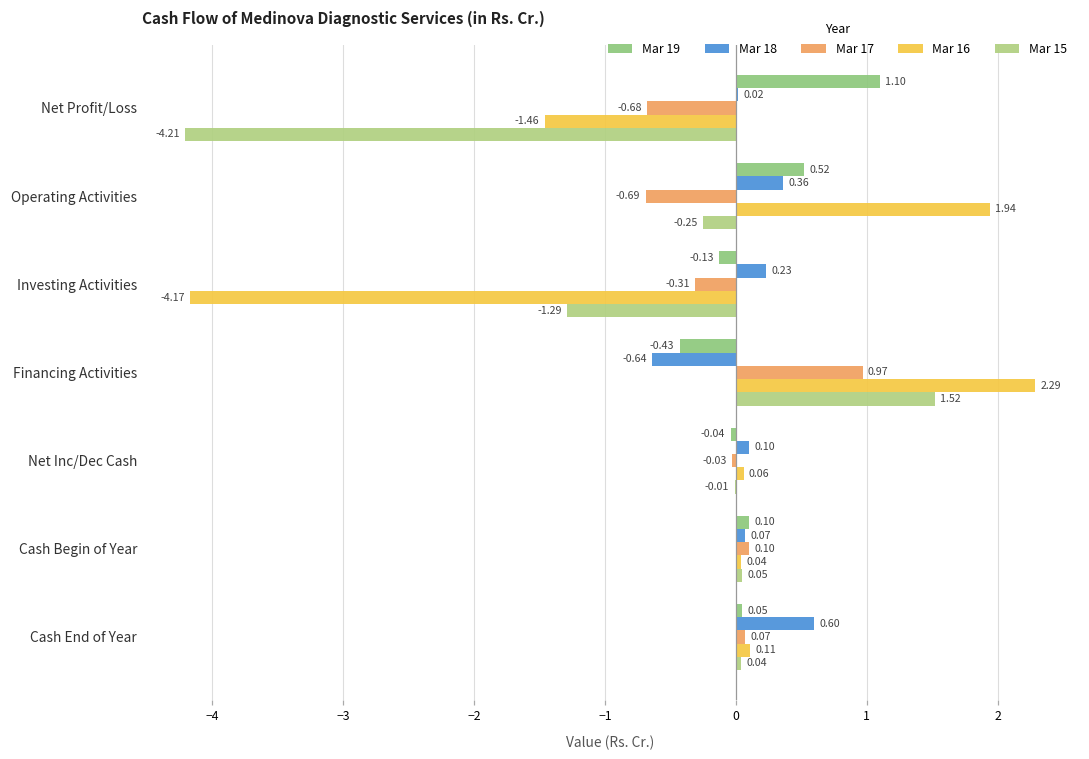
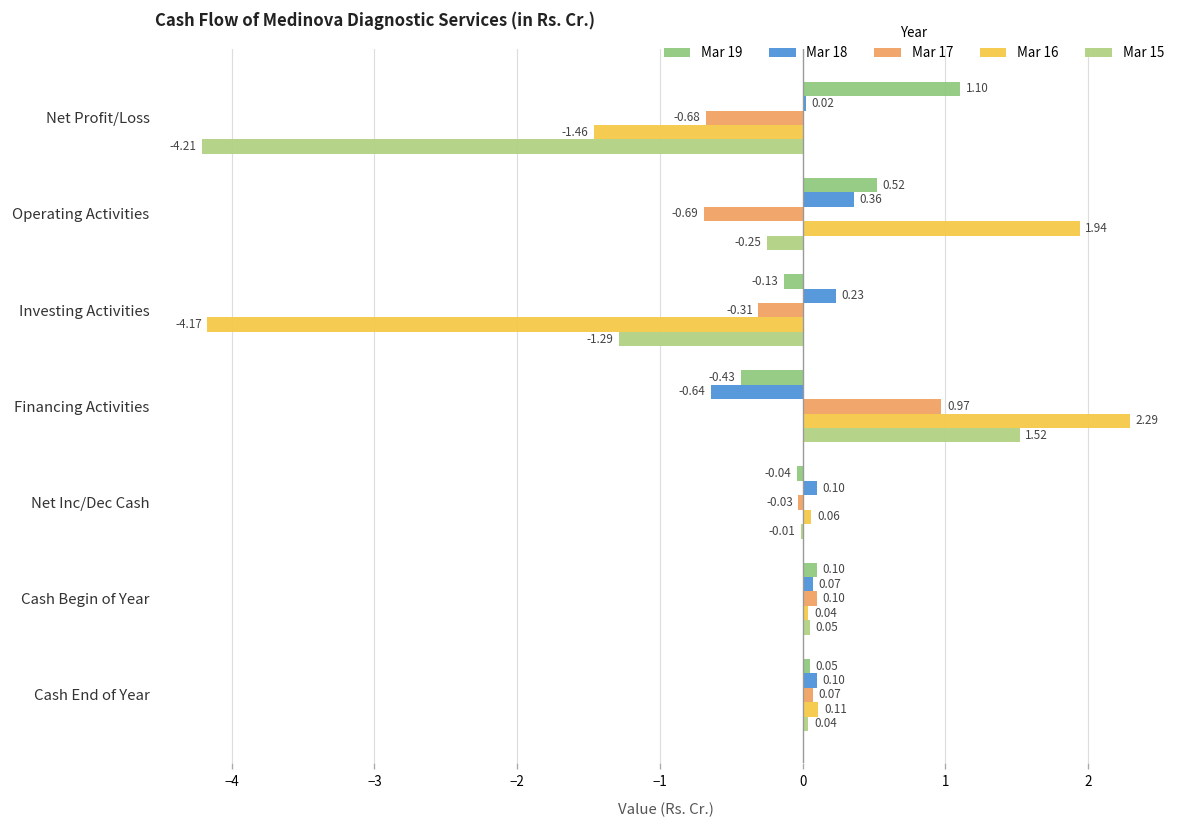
Mar 18, Cash End of Year: 0.60 -> 0.10
